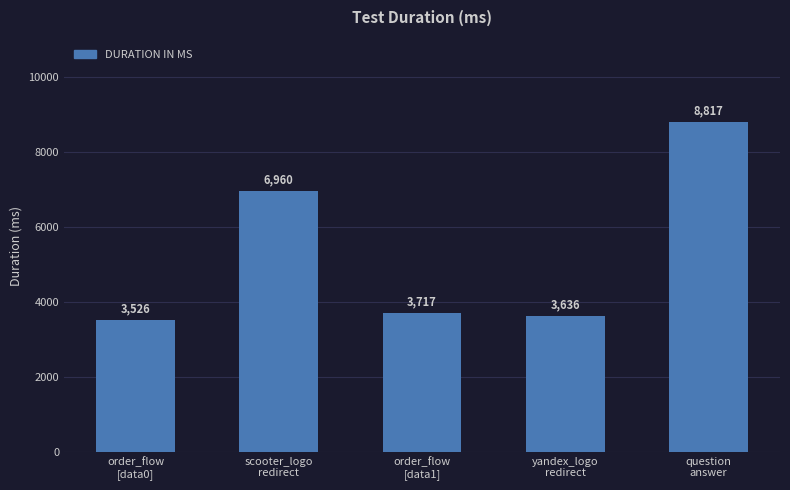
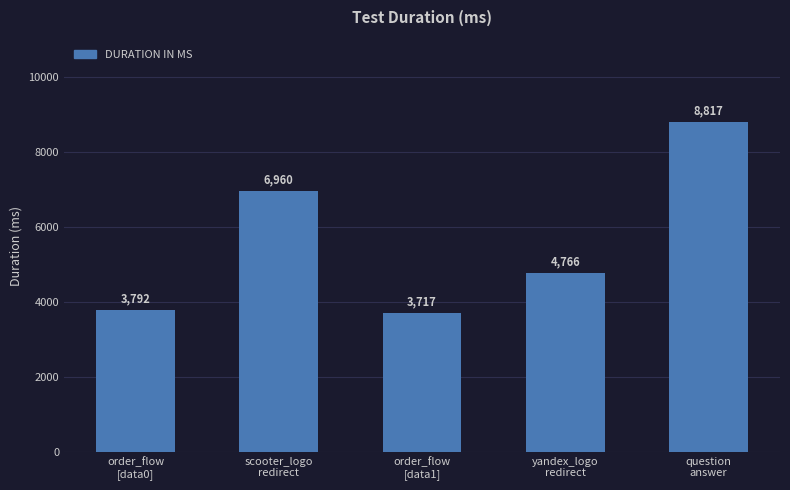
order_flow [data0]: 3,526 -> 3,792
yandex_logo redirect: 3,636 -> 4,766
